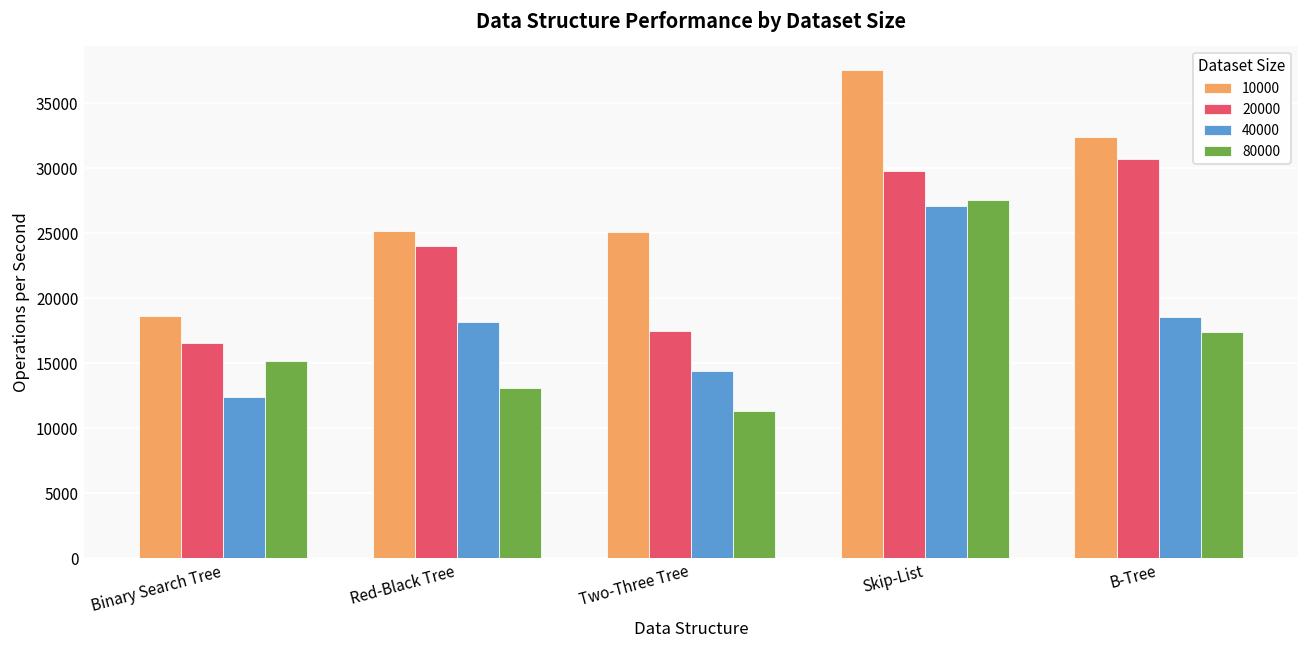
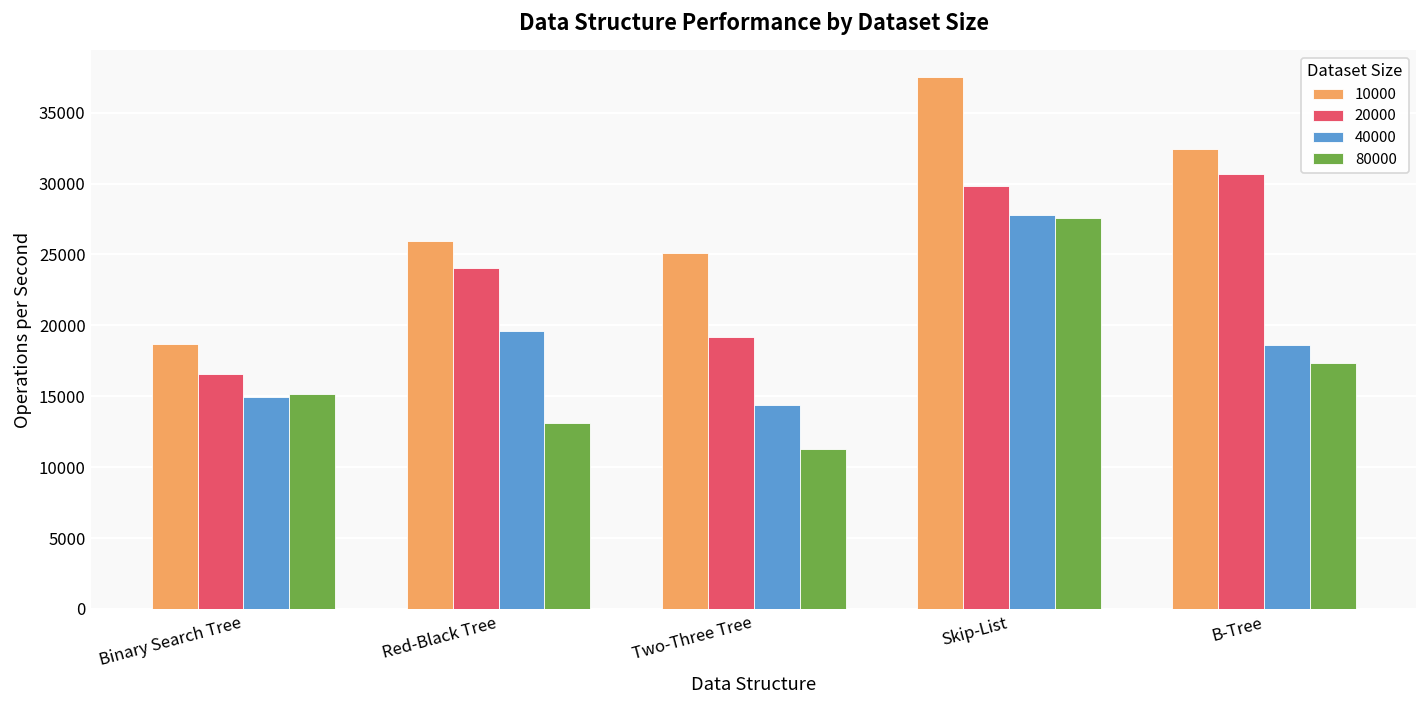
40000, Binary Search Tree: 12400 -> 14900
10000, Red-Black Tree: 25200 -> 25900
40000, Red-Black Tree: 18200 -> 19600
20000, Two-Three Tree: 17500 -> 19200
40000, Skip-List: 27100 -> 27800
